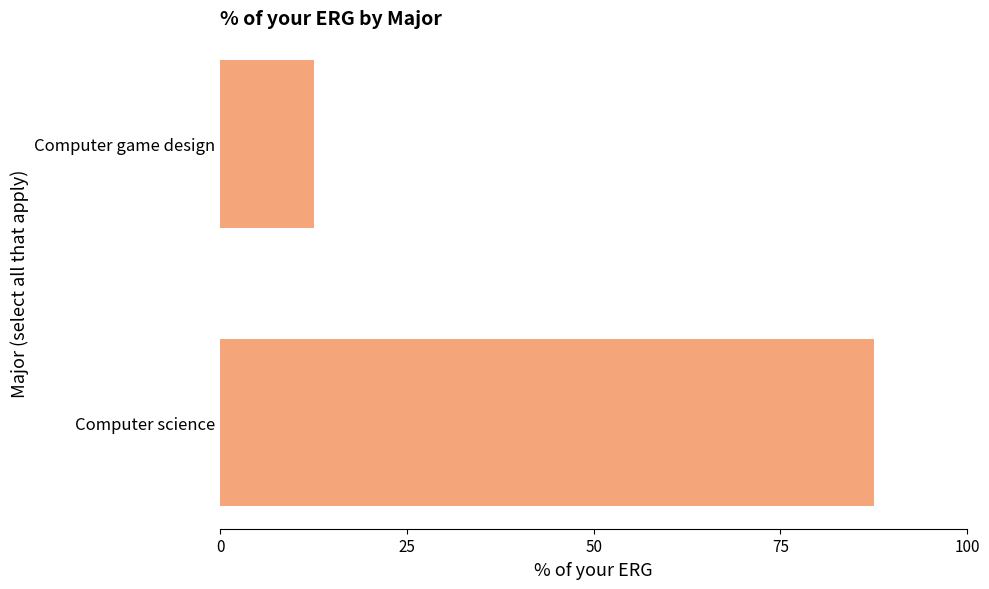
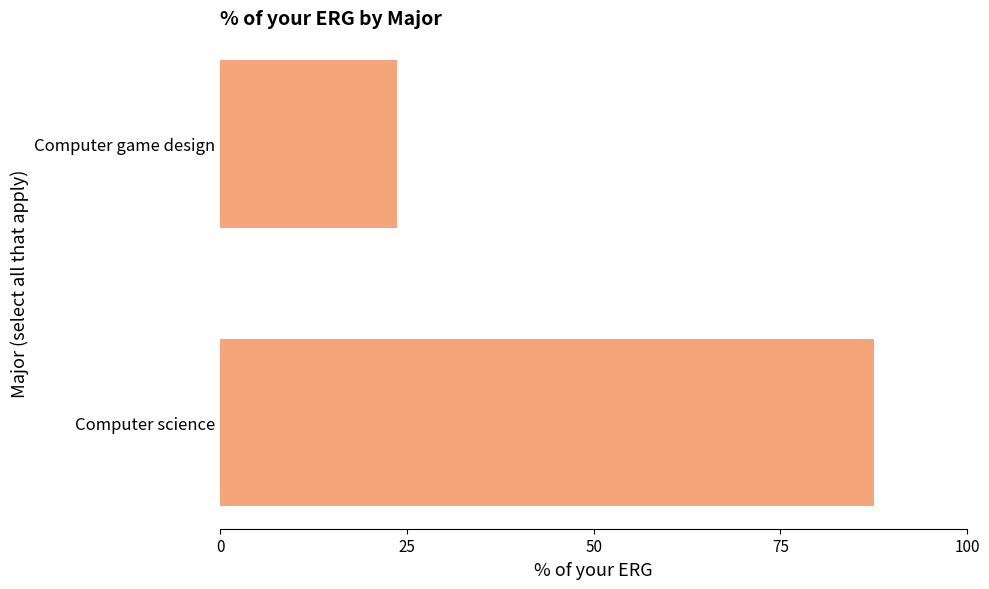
Computer game design: 13 -> 24
